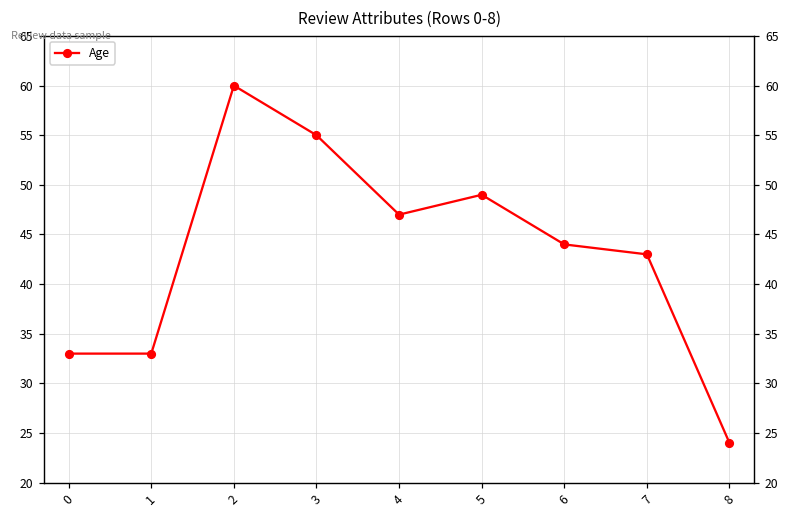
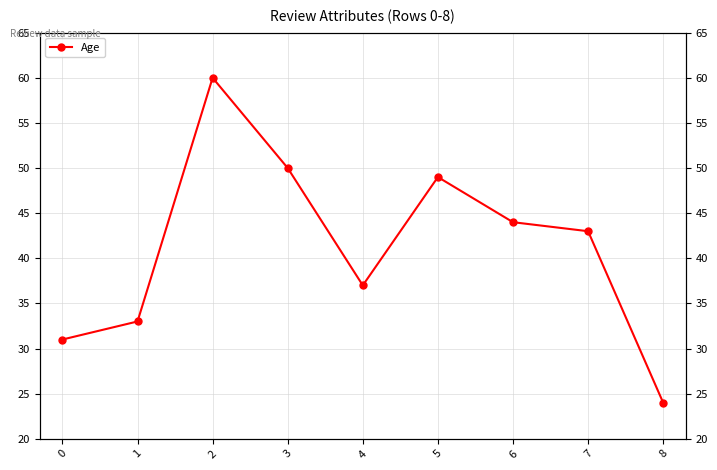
0: 33 -> 31
3: 55 -> 50
4: 47 -> 37
